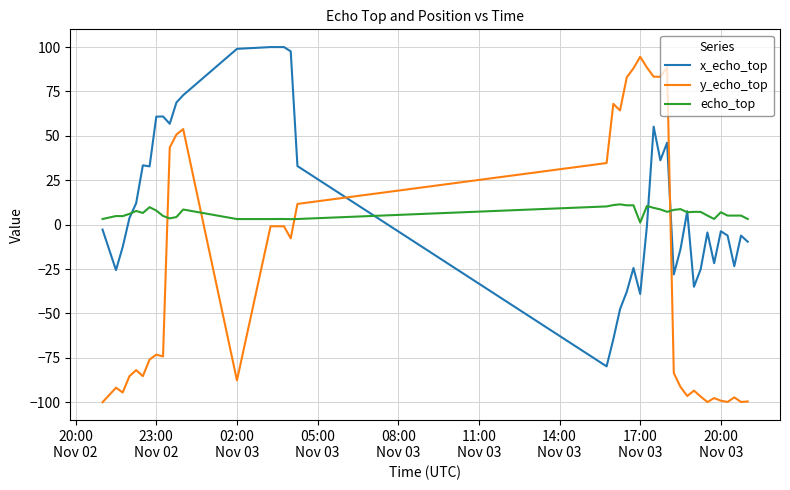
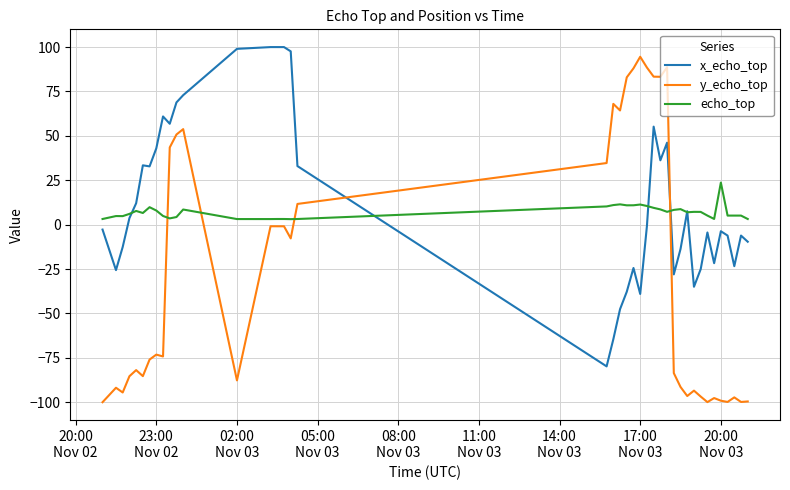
x_echo_top, 23:00 Nov 02: 61 -> 43
echo_top, 17:00 Nov 03: 1 -> 11
echo_top, 20:00 Nov 03: 7 -> 24
